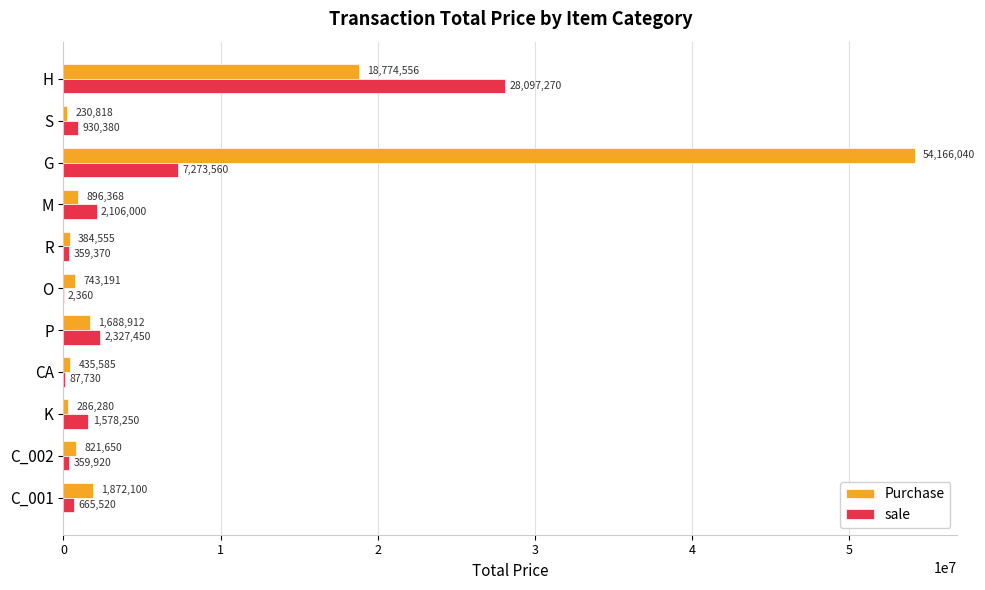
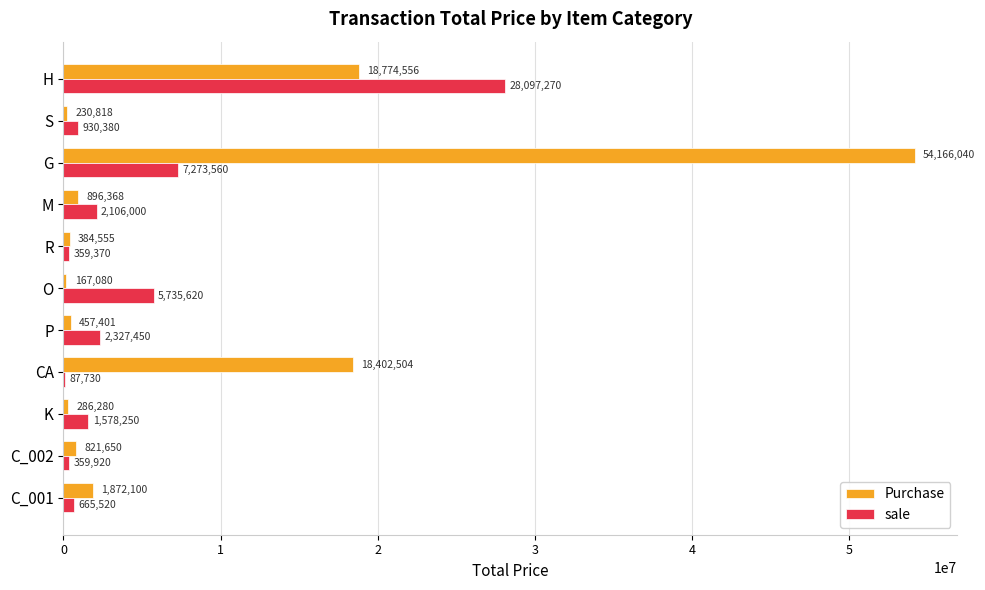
Purchase, O: 743,191 -> 167,080
sale, O: 2,360 -> 5,735,620
Purchase, P: 1,688,912 -> 457,401
Purchase, CA: 435,585 -> 18,402,504
